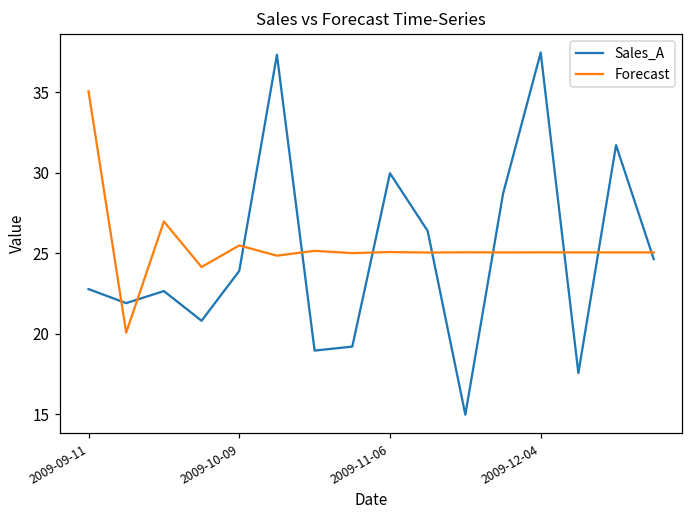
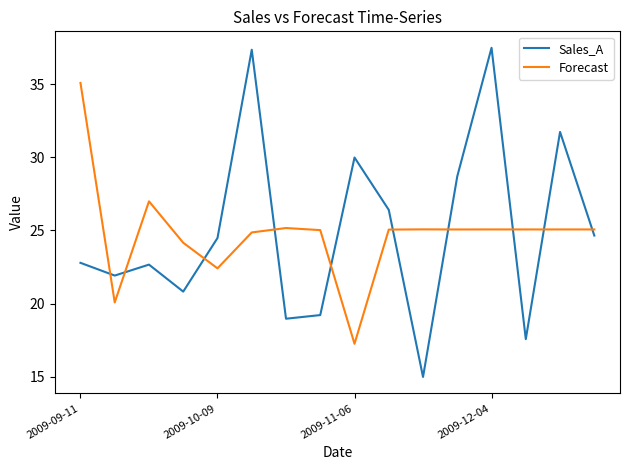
Sales_A, 2009-10-09: 23.9 -> 24.5
Forecast, 2009-10-09: 25.5 -> 22.4
Forecast, 2009-11-06: 25.1 -> 17.2
